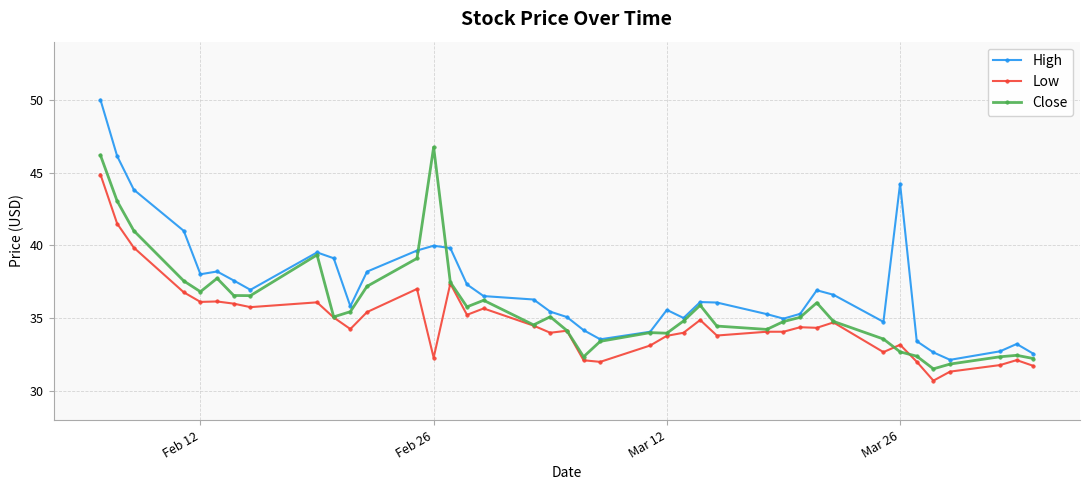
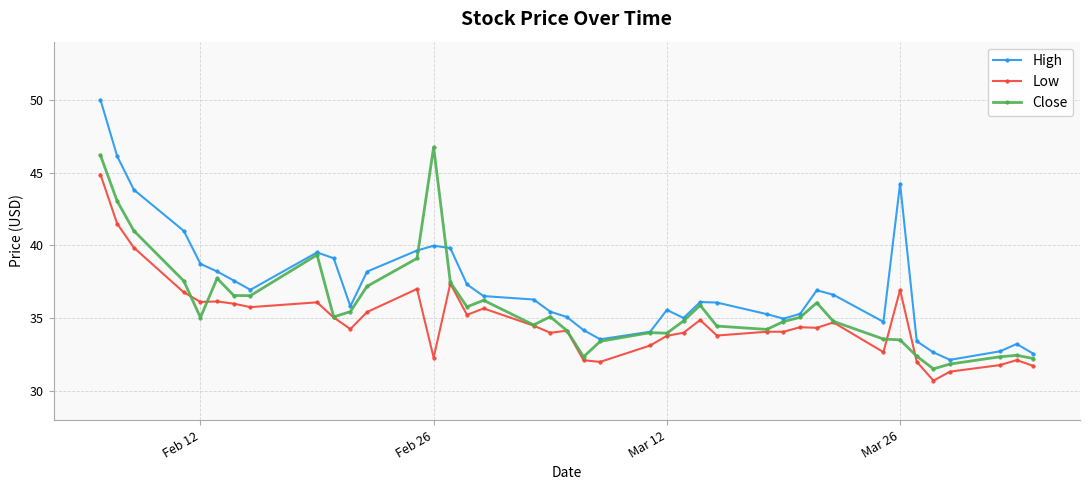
High, Feb 12: 38.0 -> 38.7
Close, Feb 12: 36.8 -> 35.0
Low, Mar 26: 33.2 -> 36.9
Close, Mar 26: 32.7 -> 33.5
